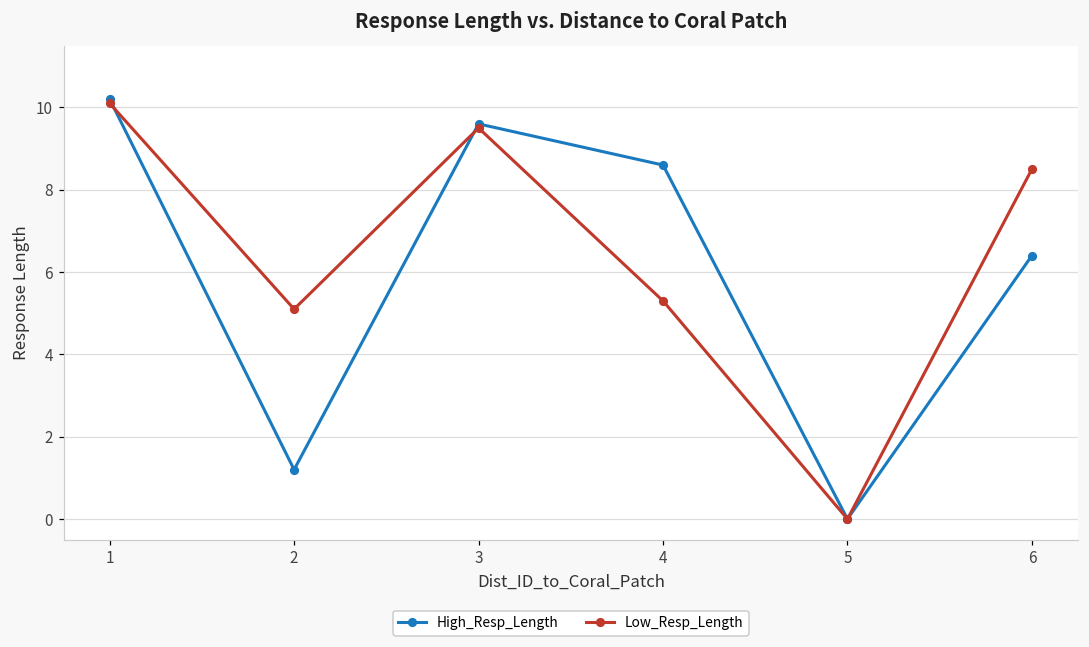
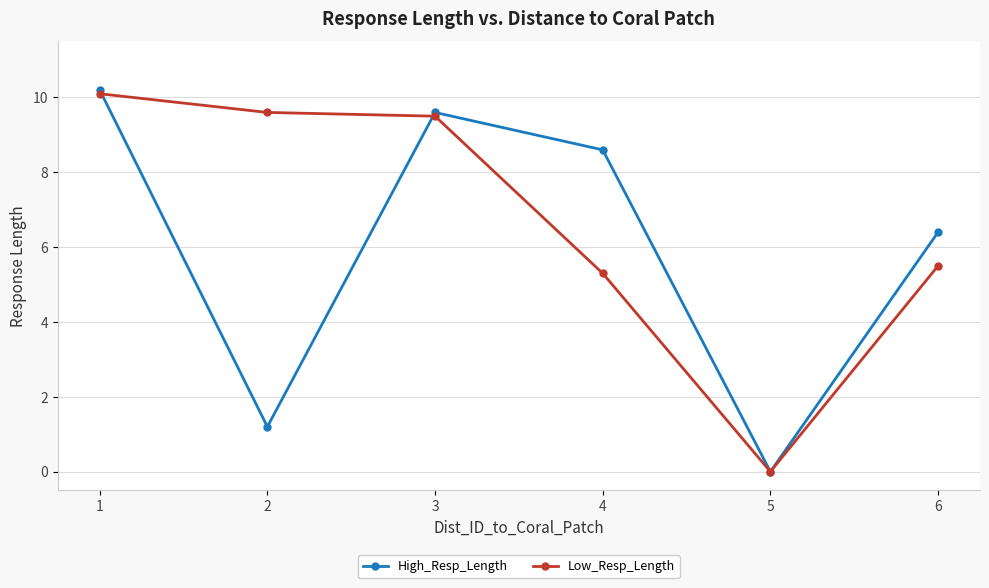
Low_Resp_Length, 2: 5.1 -> 9.6
Low_Resp_Length, 6: 8.5 -> 5.5
